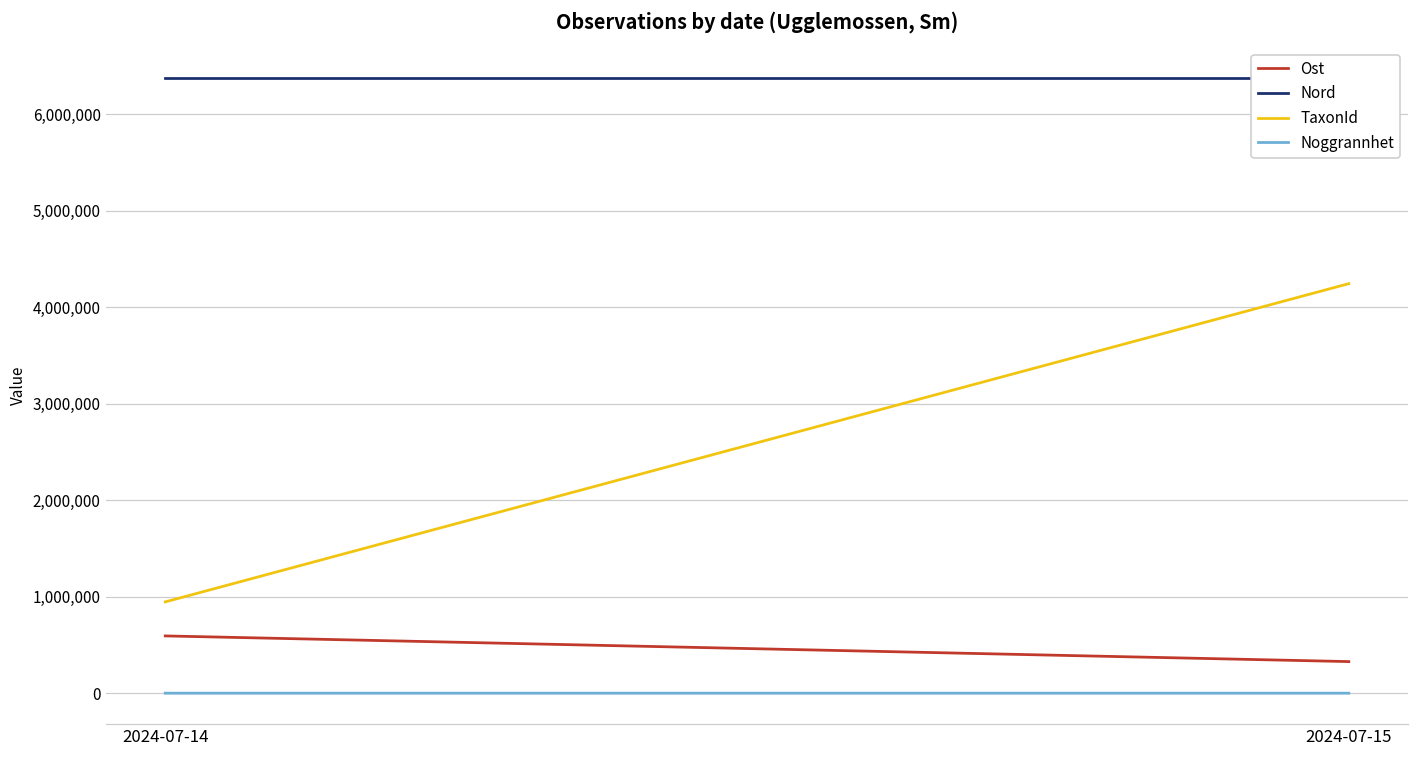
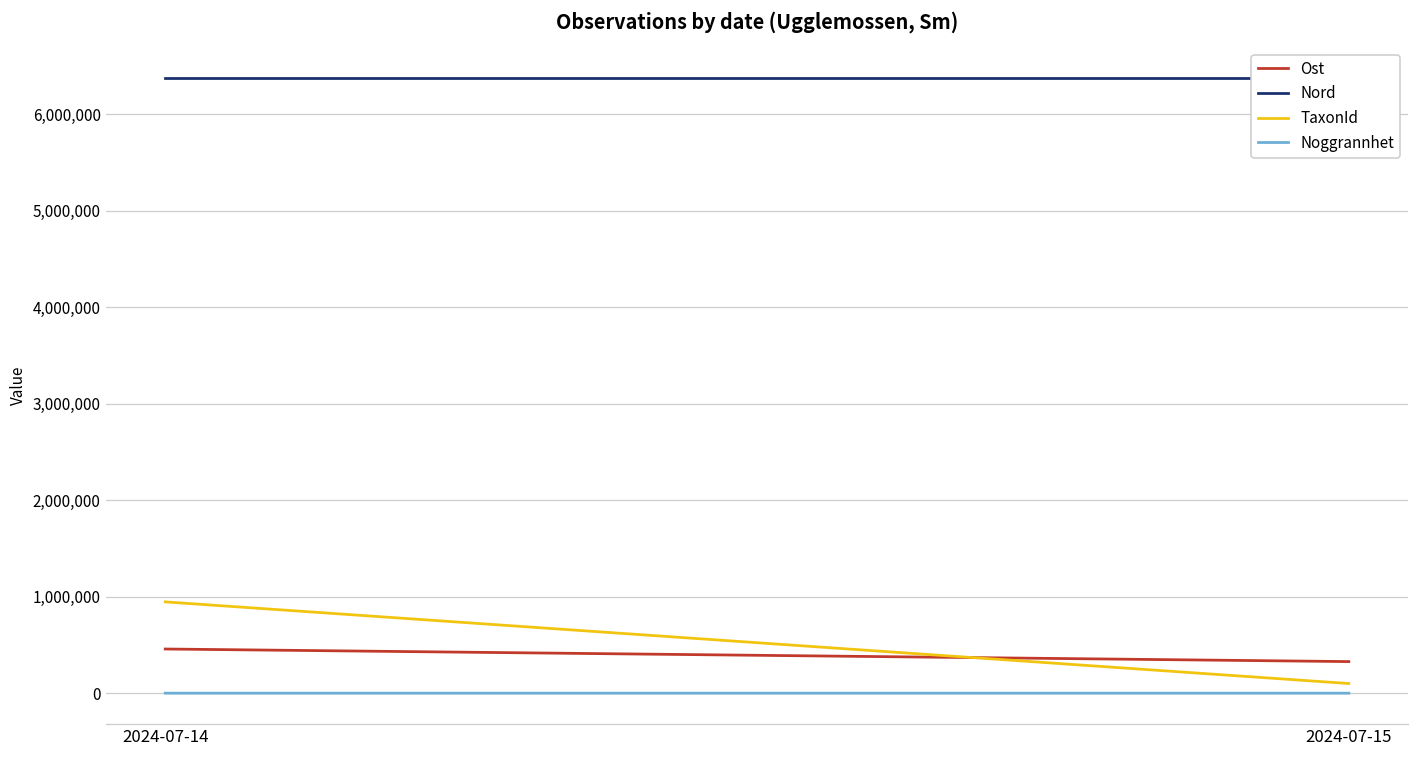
Ost, 2024-07-14: 600,000 -> 500,000
TaxonId, 2024-07-15: 4,200,000 -> 100,000
